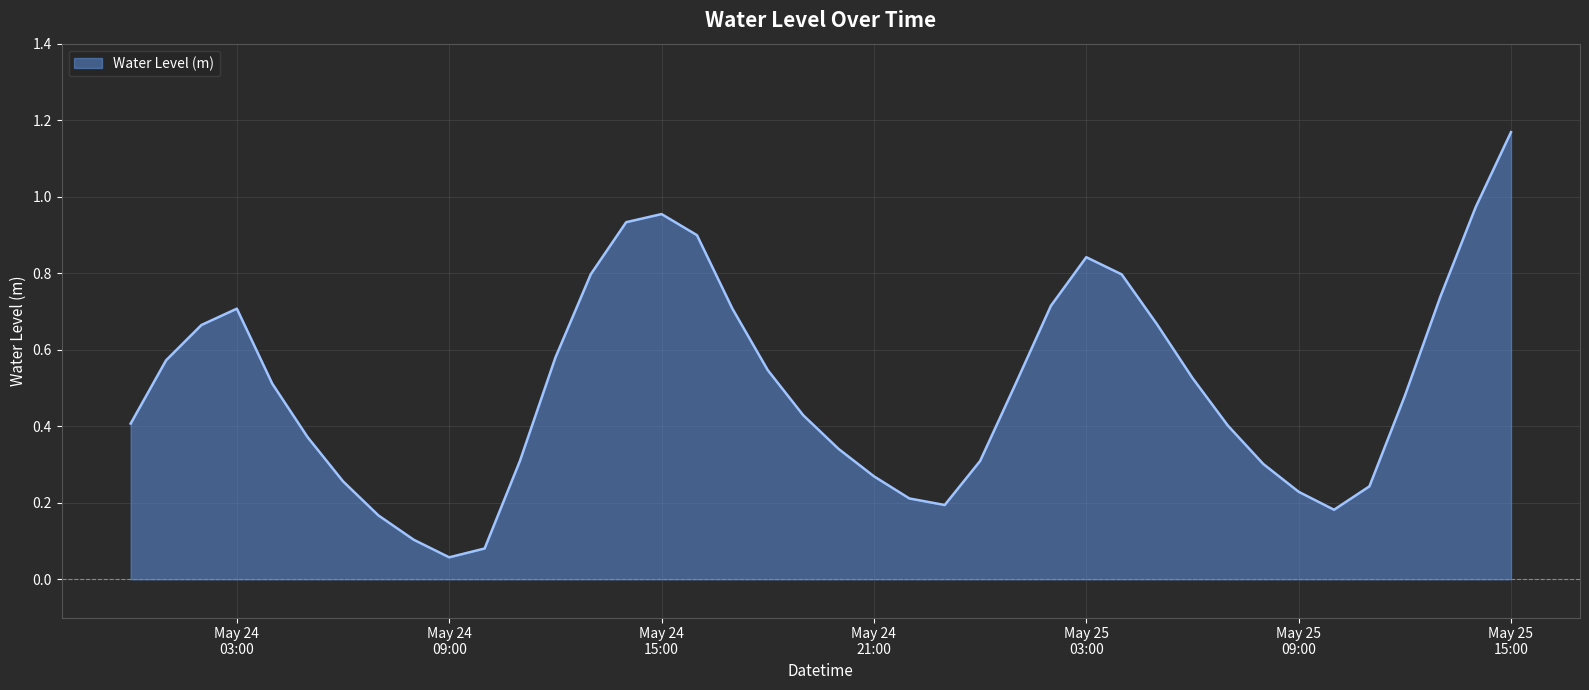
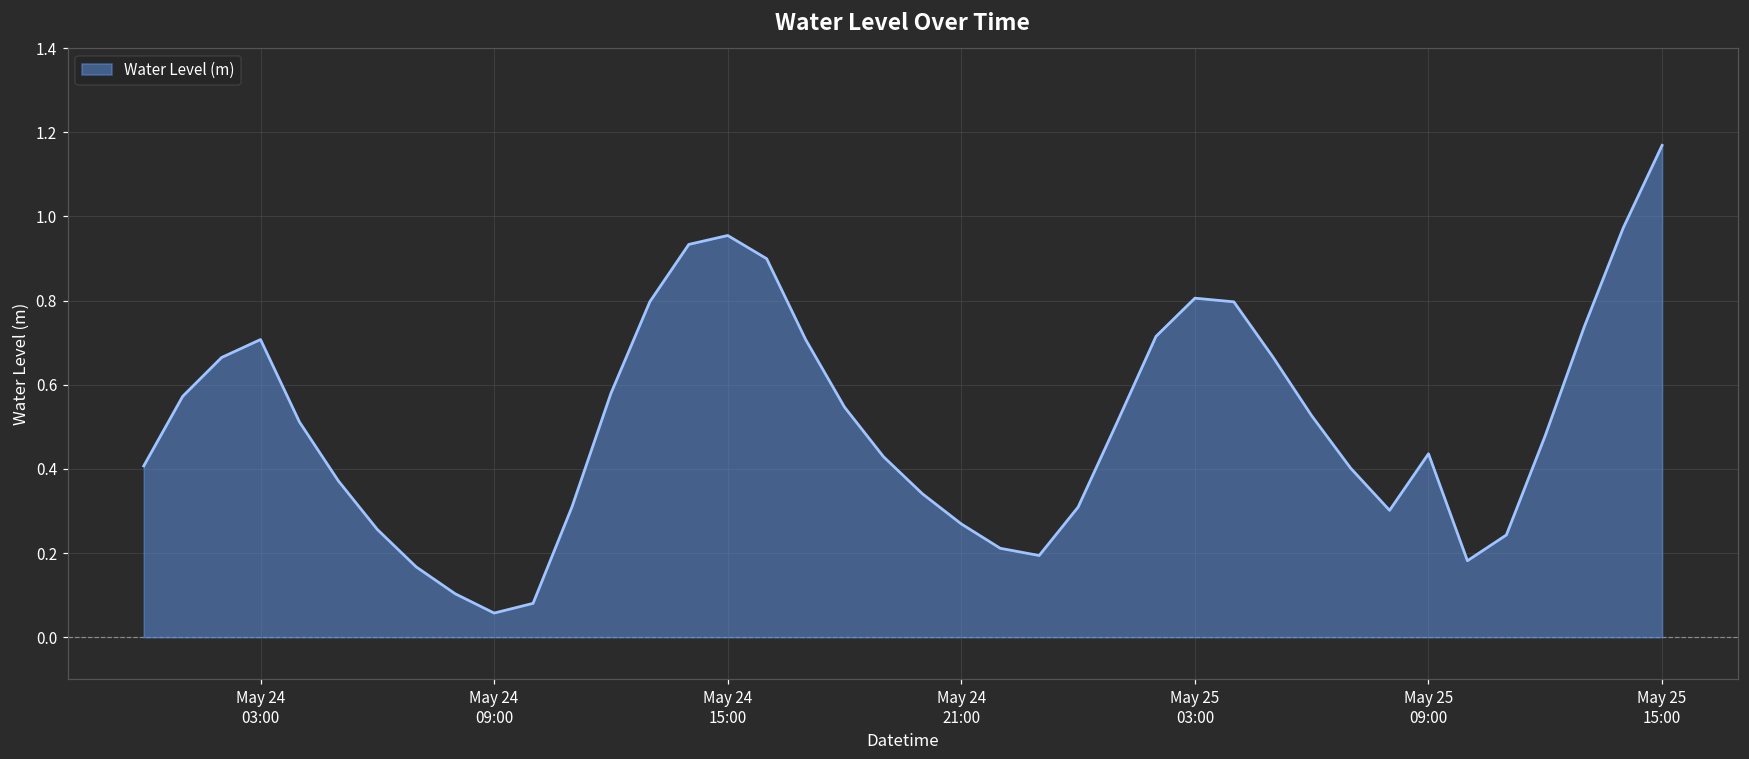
May 25 03:00: 0.84 -> 0.81
May 25 09:00: 0.23 -> 0.44
